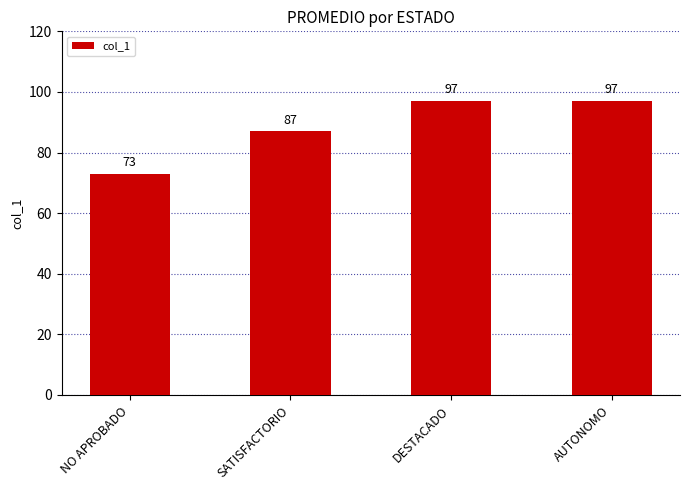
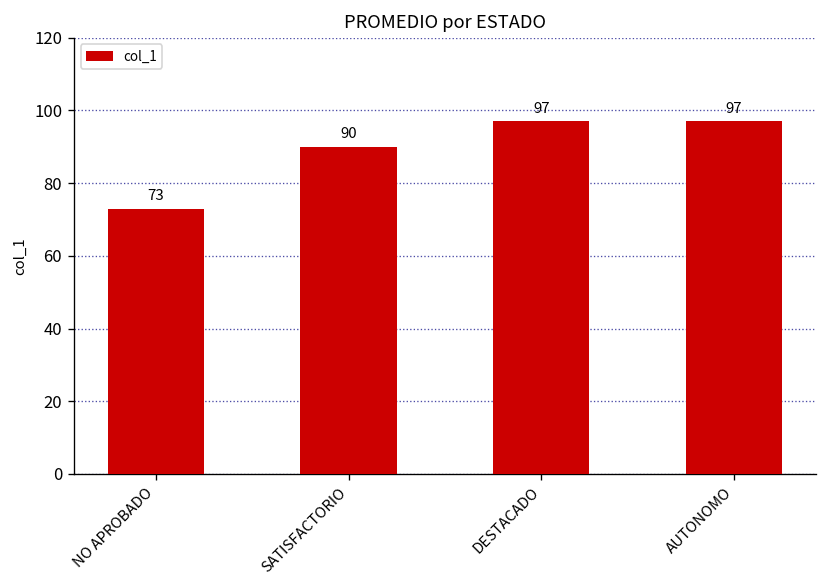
SATISFACTORIO: 87 -> 90
